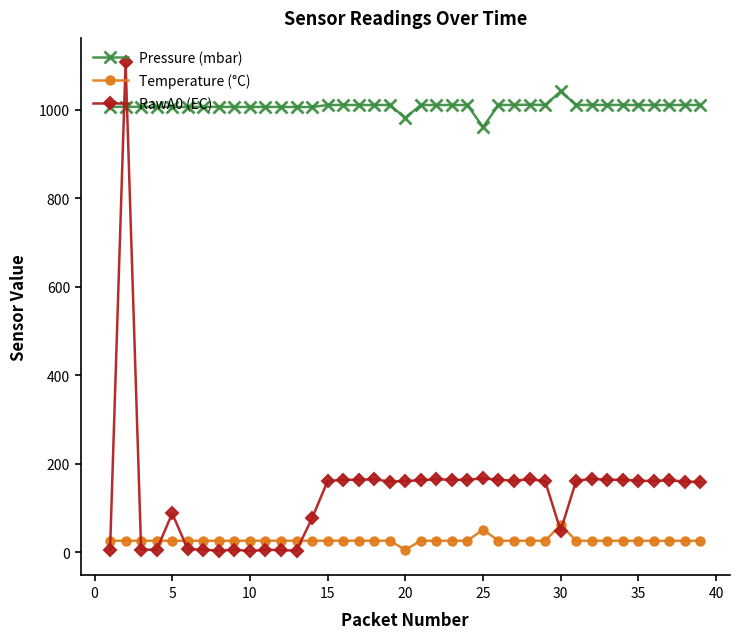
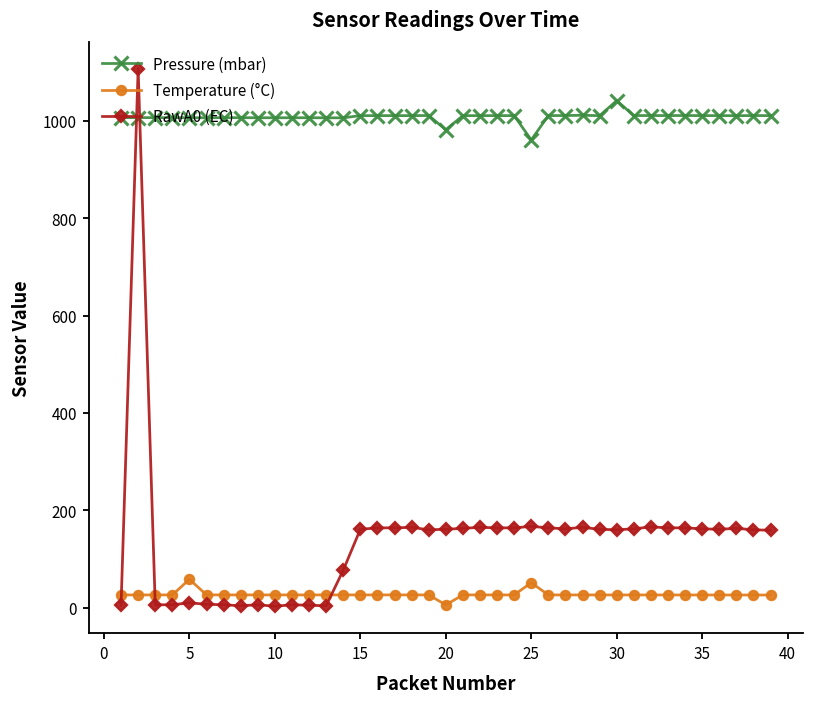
Temperature (°C), 5: 30 -> 60
RawA0 (EC), 5: 90 -> 10
Temperature (°C), 30: 60 -> 30
RawA0 (EC), 30: 50 -> 160
